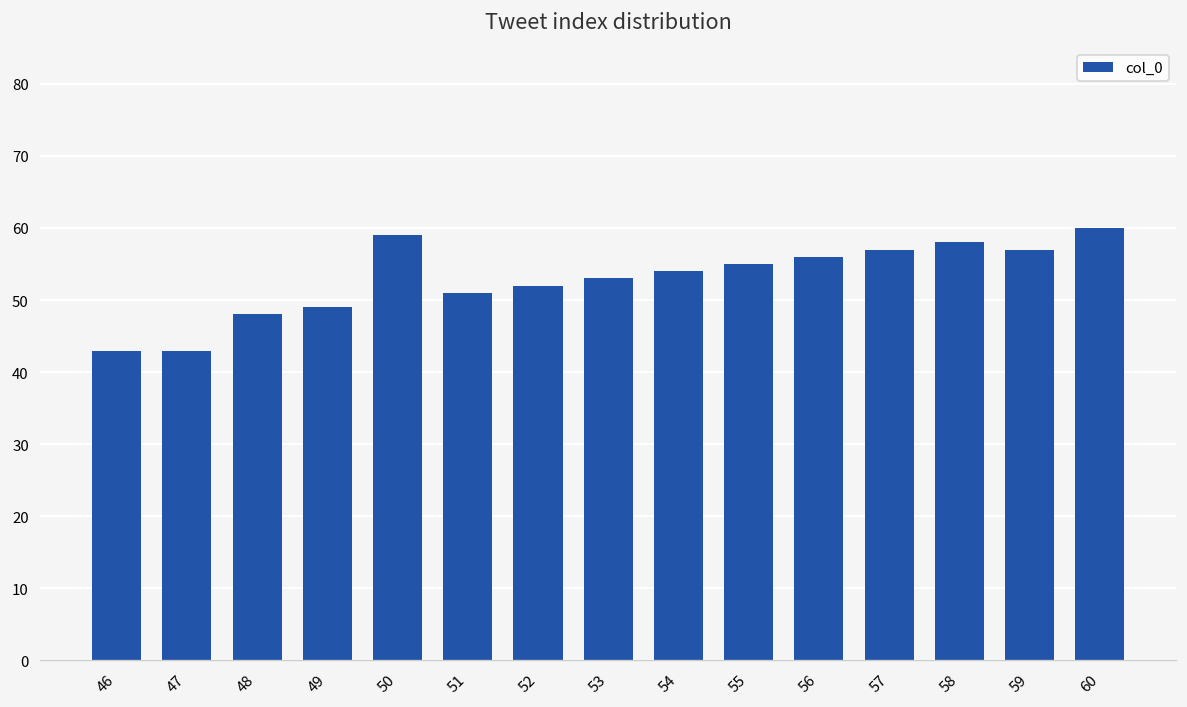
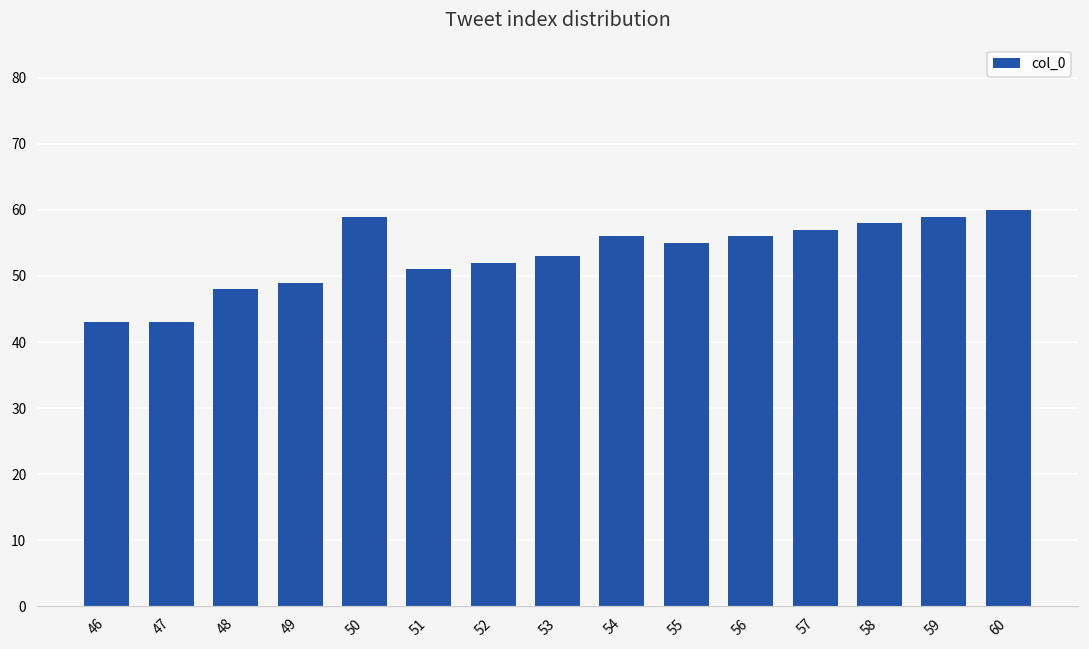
54: 54 -> 56
59: 57 -> 59
